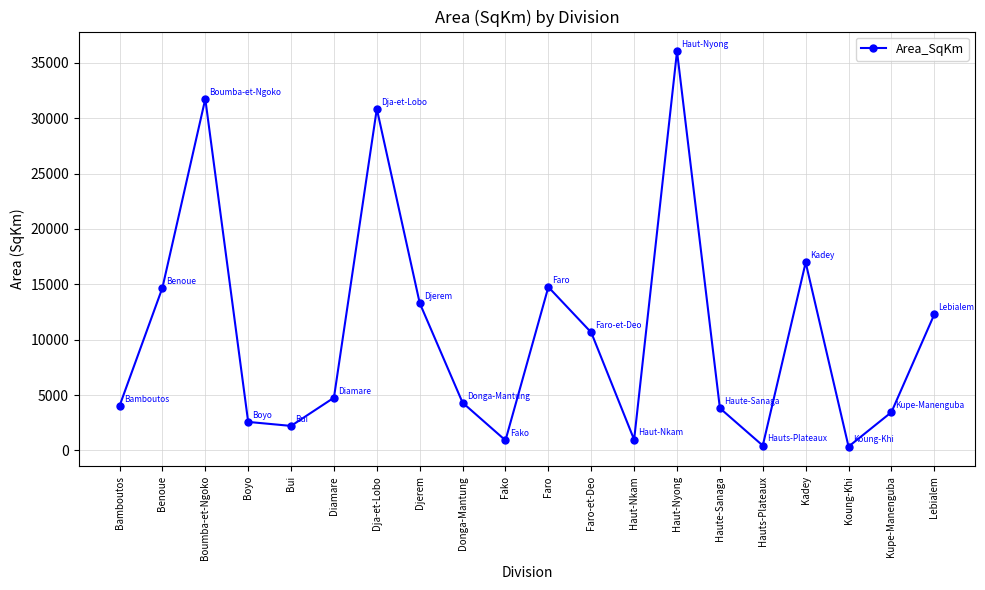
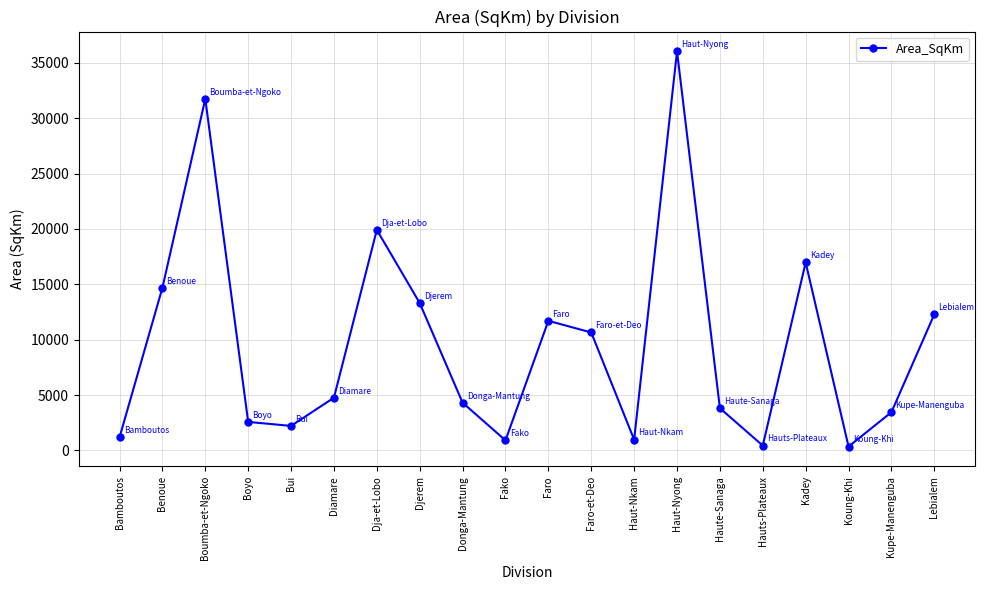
Bamboutos: 4000 -> 1200
Dja-et-Lobo: 30900 -> 19900
Faro: 14800 -> 11700
